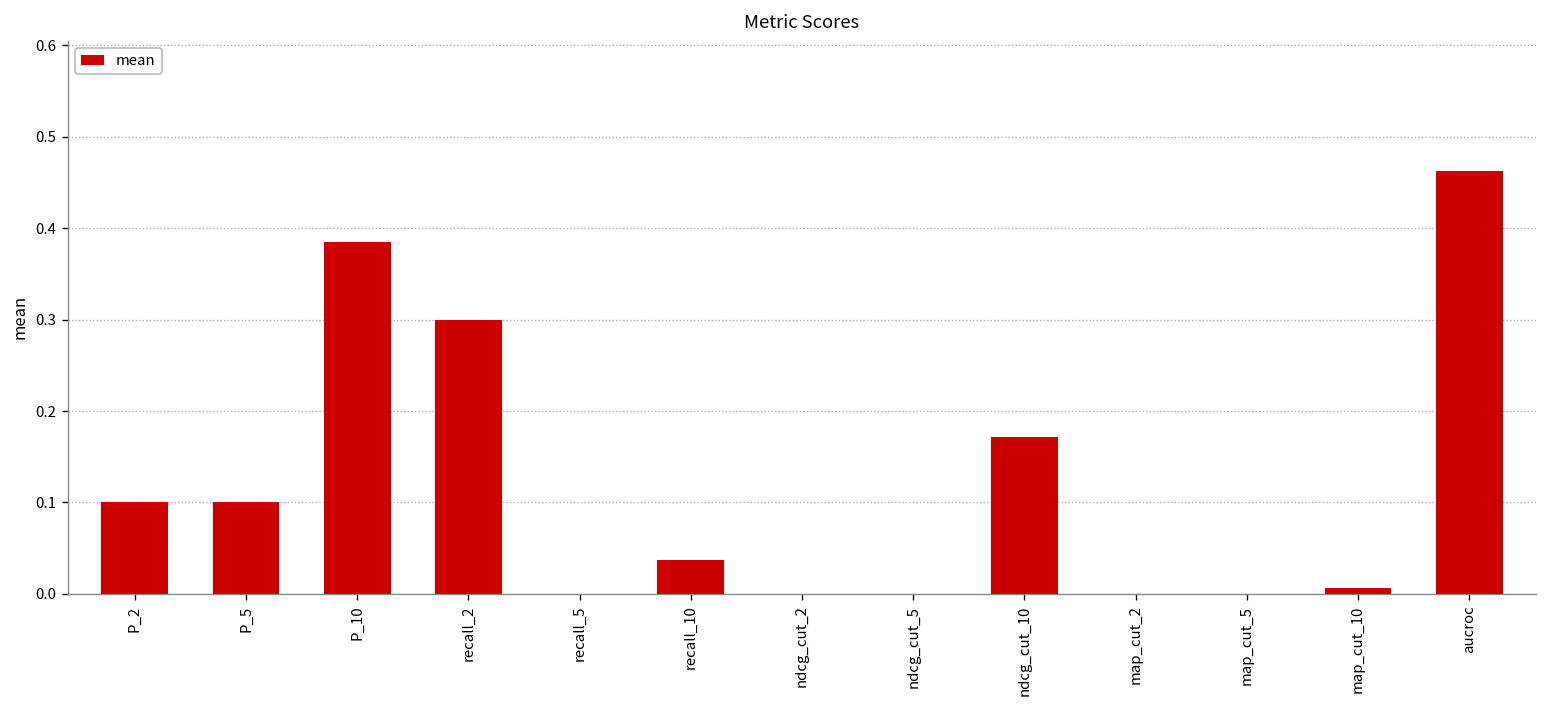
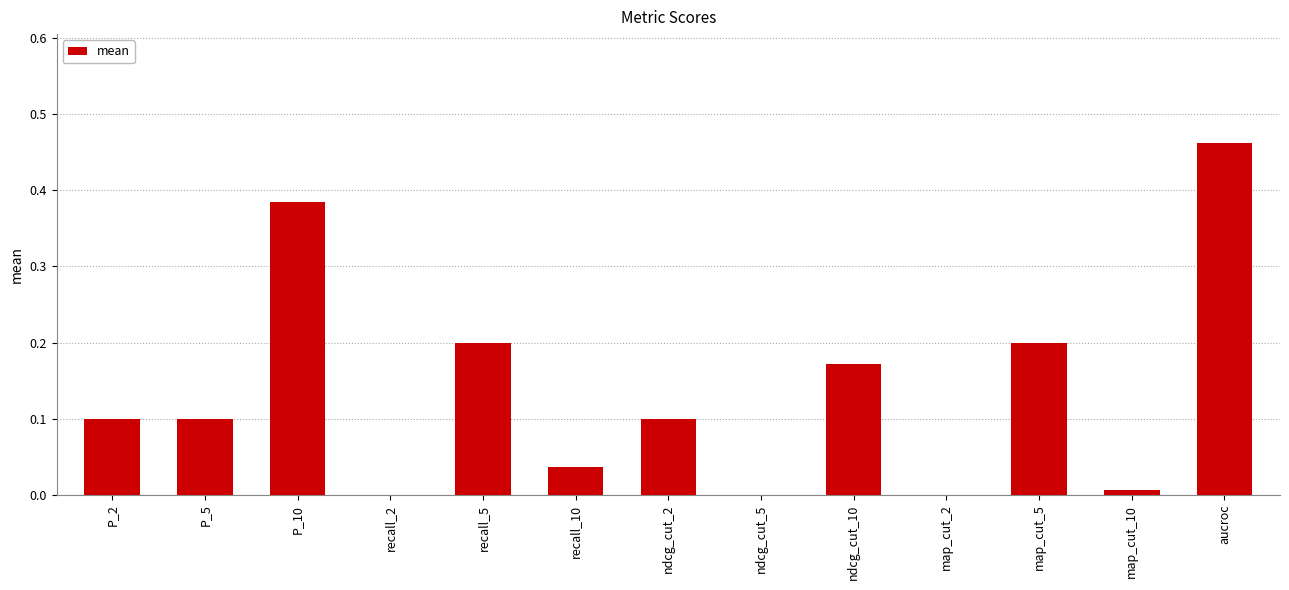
recall_2: 0.3 -> 0.0
recall_5: 0.0 -> 0.2
ndcg_cut_2: 0.0 -> 0.1
map_cut_5: 0.0 -> 0.2
